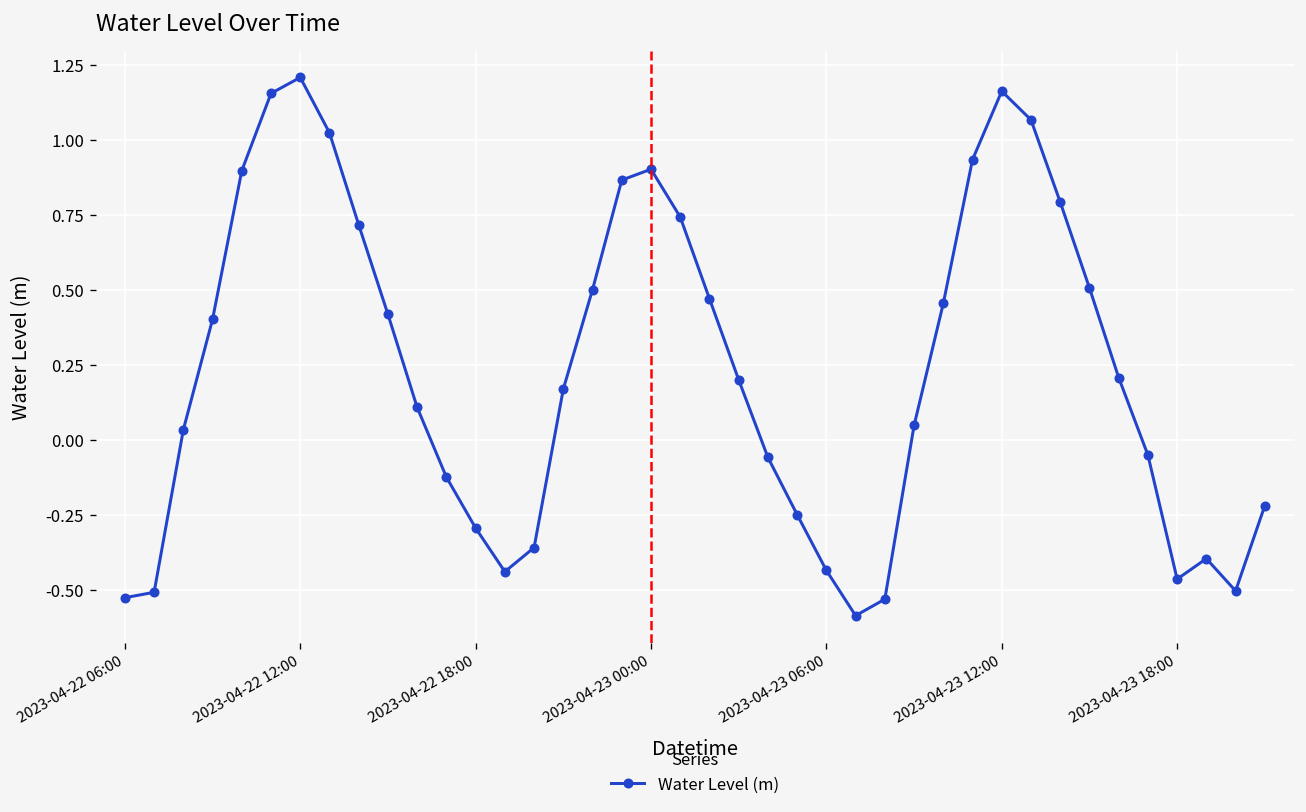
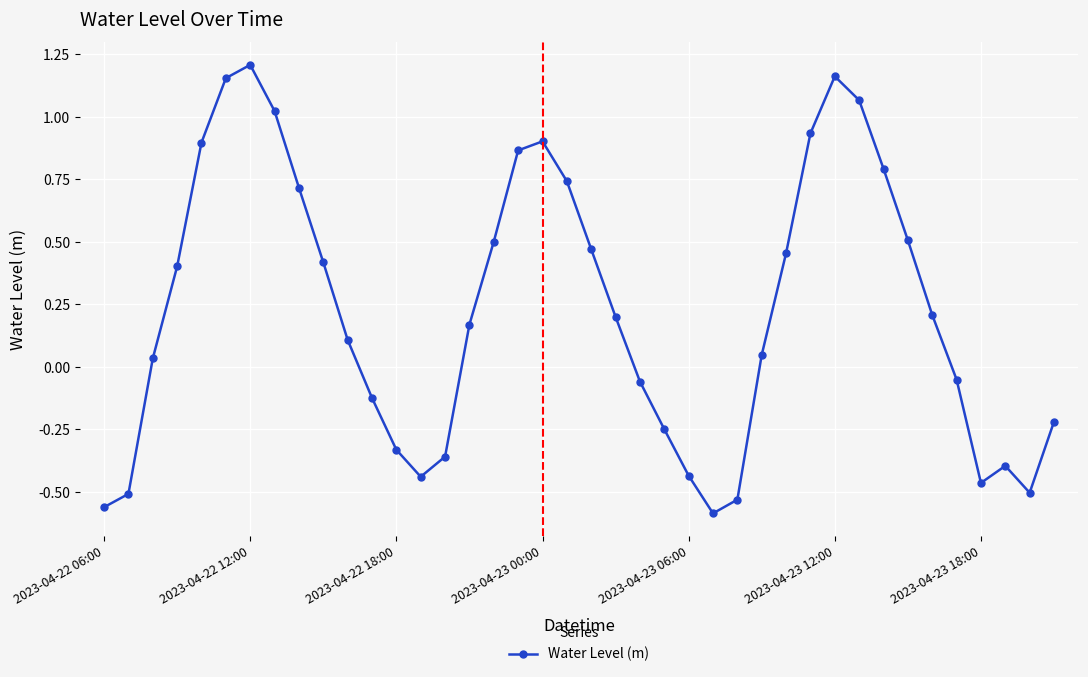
2023-04-22 06:00: -0.53 -> -0.56
2023-04-22 18:00: -0.29 -> -0.33
